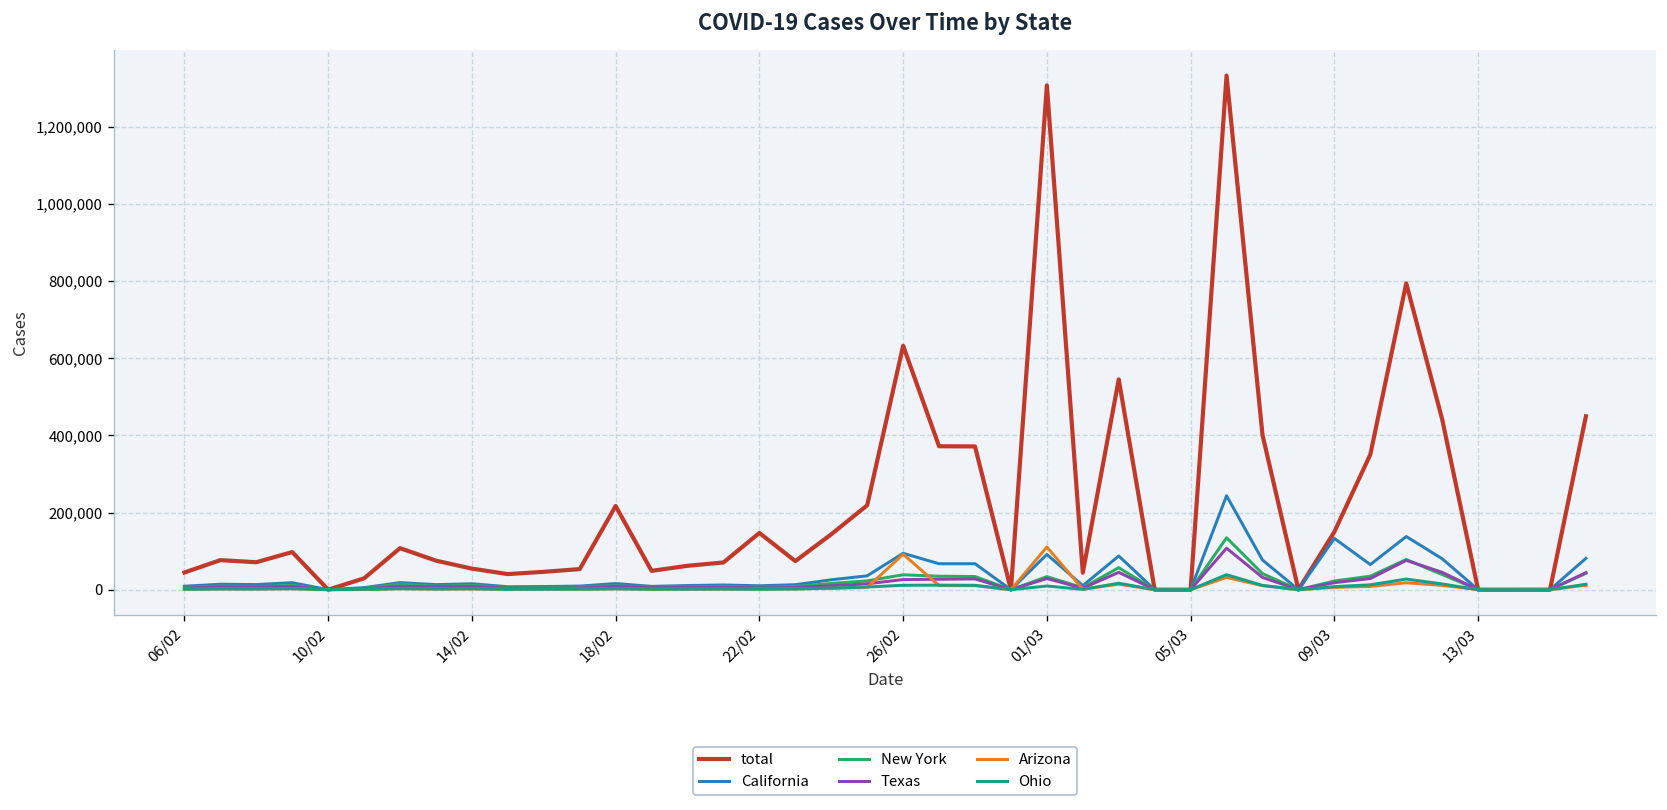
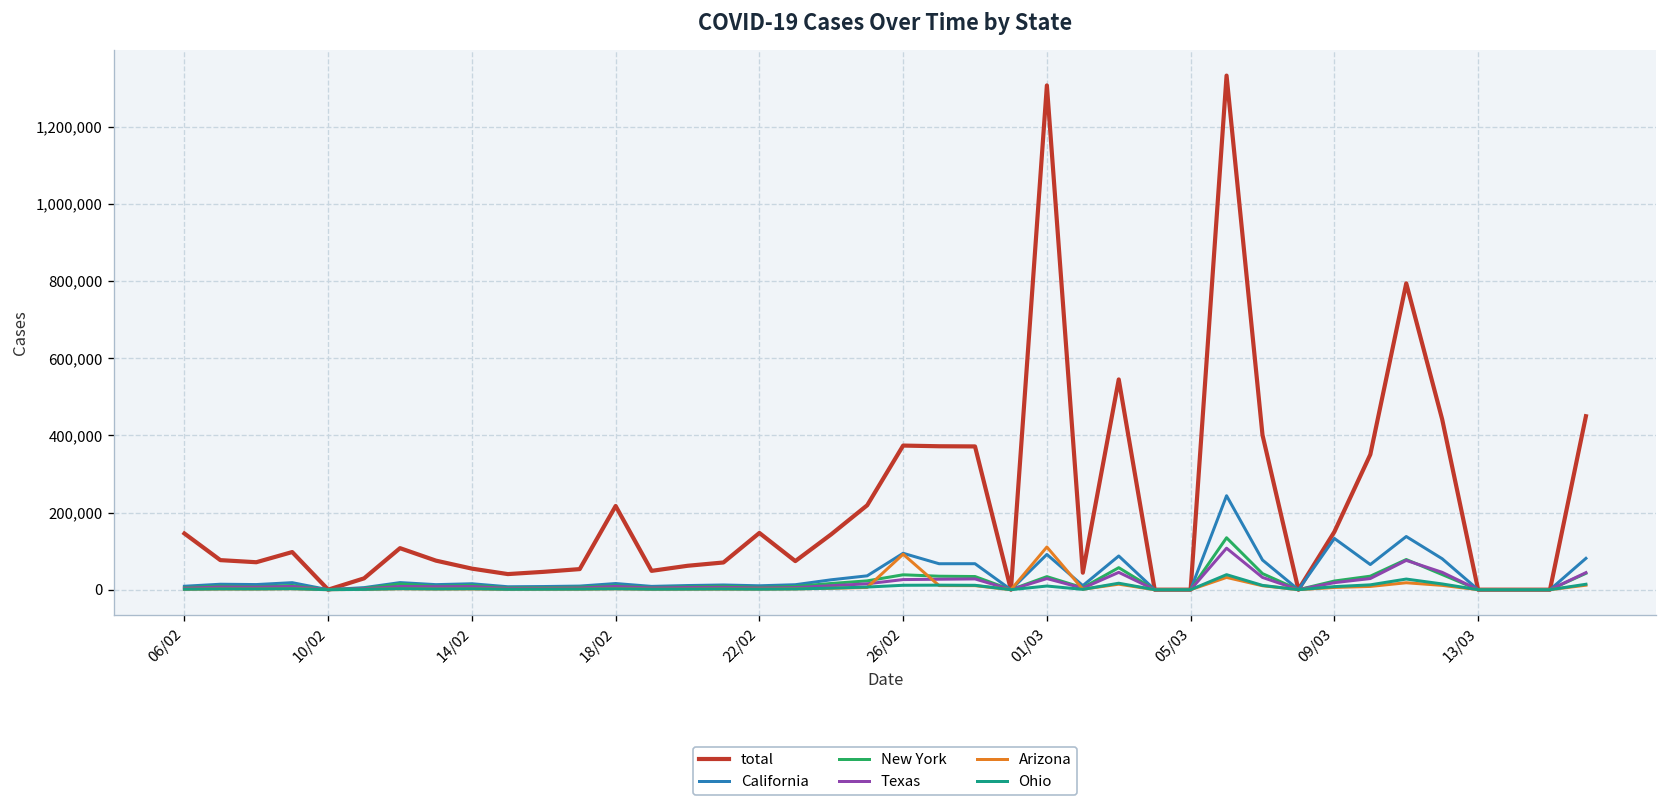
total, 06/02: 40,000 -> 150,000
total, 26/02: 630,000 -> 370,000
